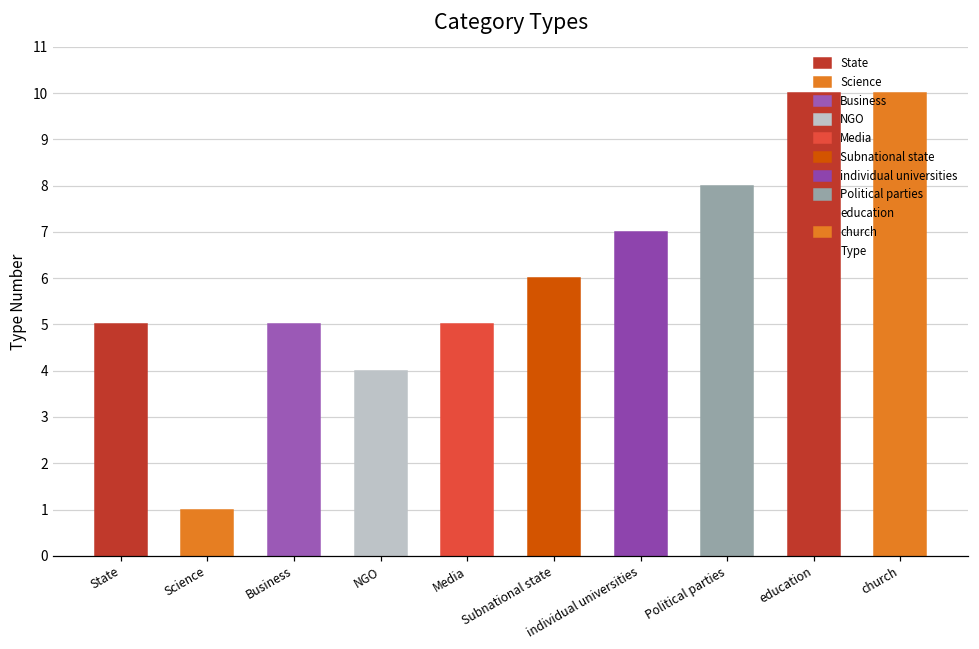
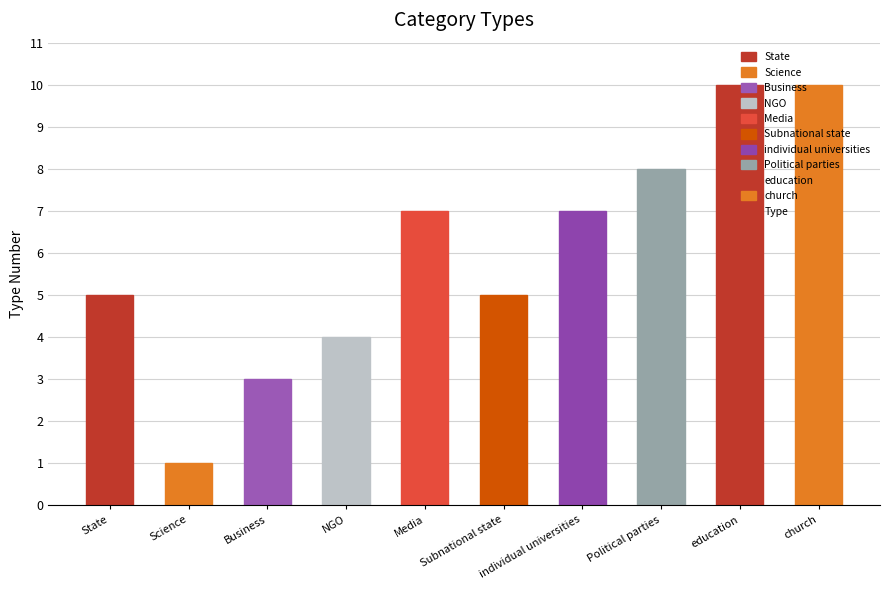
Business: 5 -> 3
Media: 5 -> 7
Subnational state: 6 -> 5
